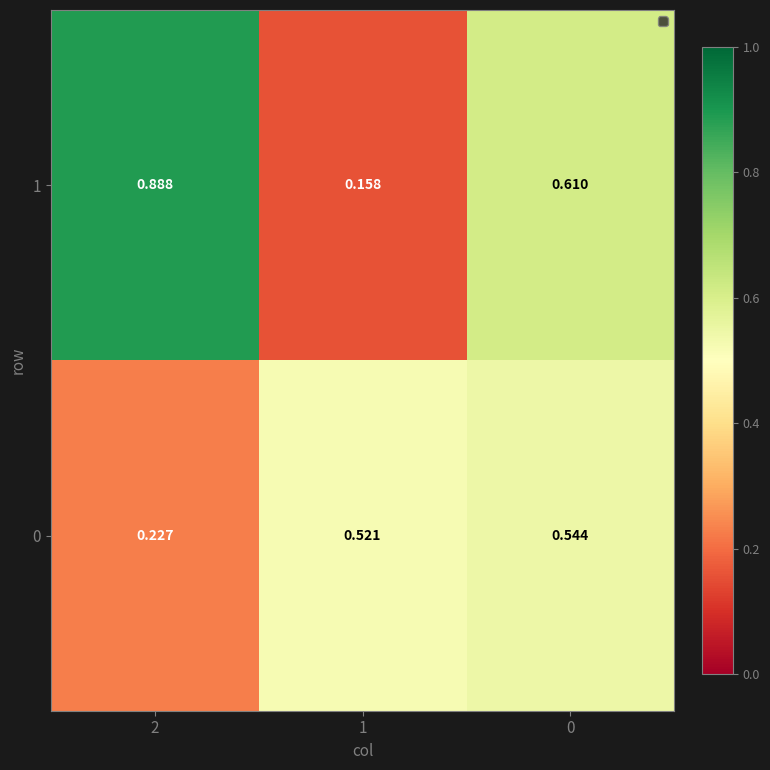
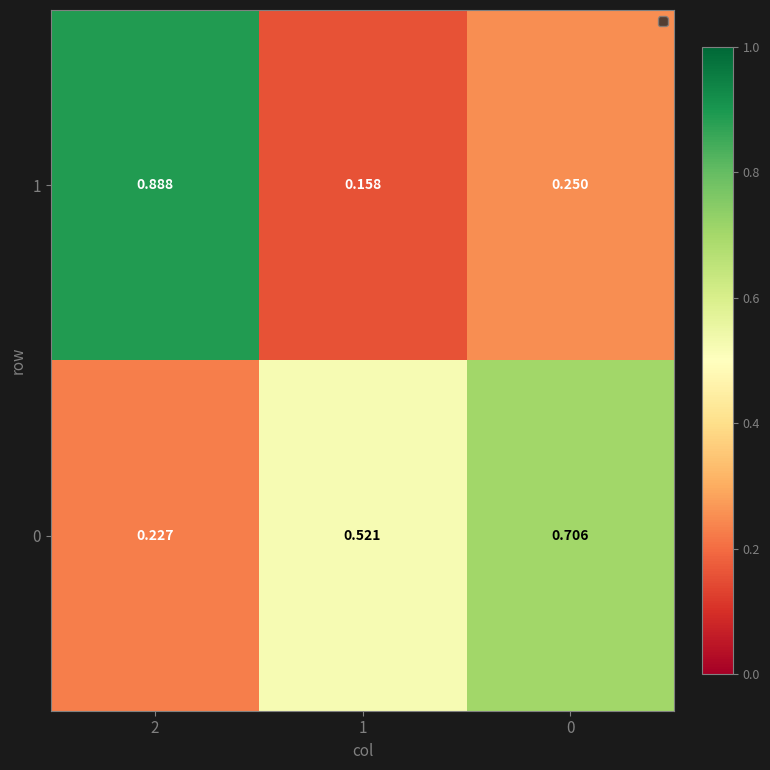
1, 0: 0.610 -> 0.250
0, 0: 0.544 -> 0.706
